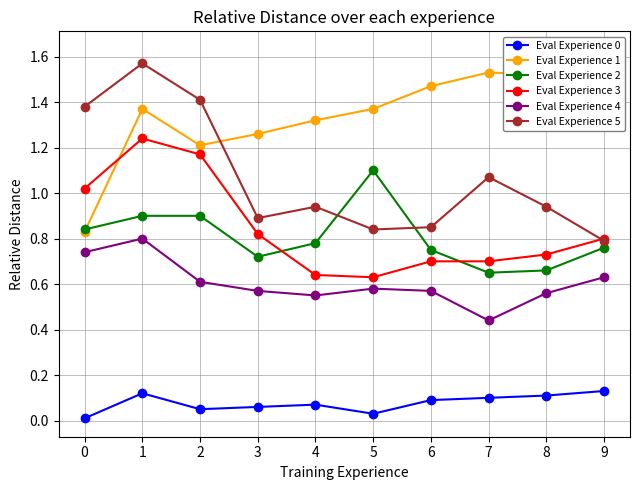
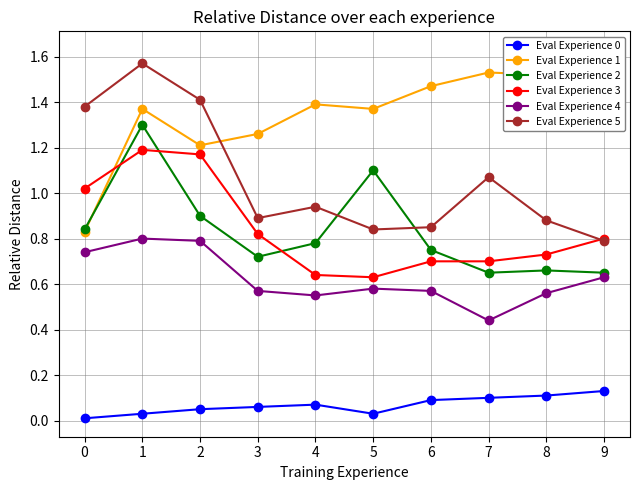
Eval Experience 0, 1: 0.12 -> 0.03
Eval Experience 2, 1: 0.9 -> 1.3
Eval Experience 3, 1: 1.24 -> 1.19
Eval Experience 4, 2: 0.61 -> 0.79
Eval Experience 1, 4: 1.32 -> 1.39
Eval Experience 5, 8: 0.94 -> 0.88
Eval Experience 2, 9: 0.76 -> 0.65
